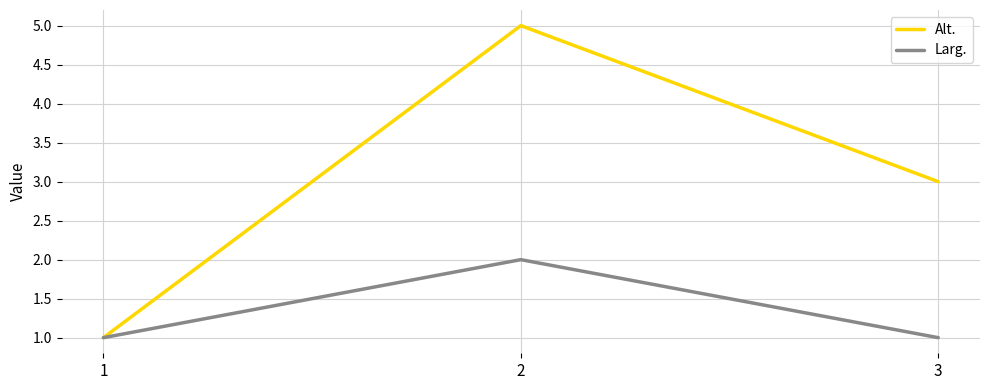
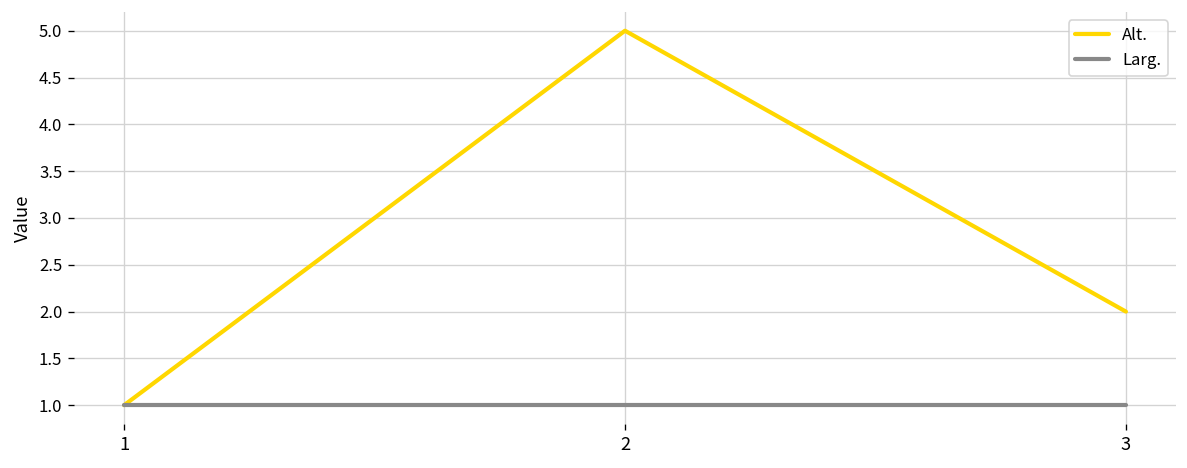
Larg., 2: 2 -> 1
Alt., 3: 3 -> 2
